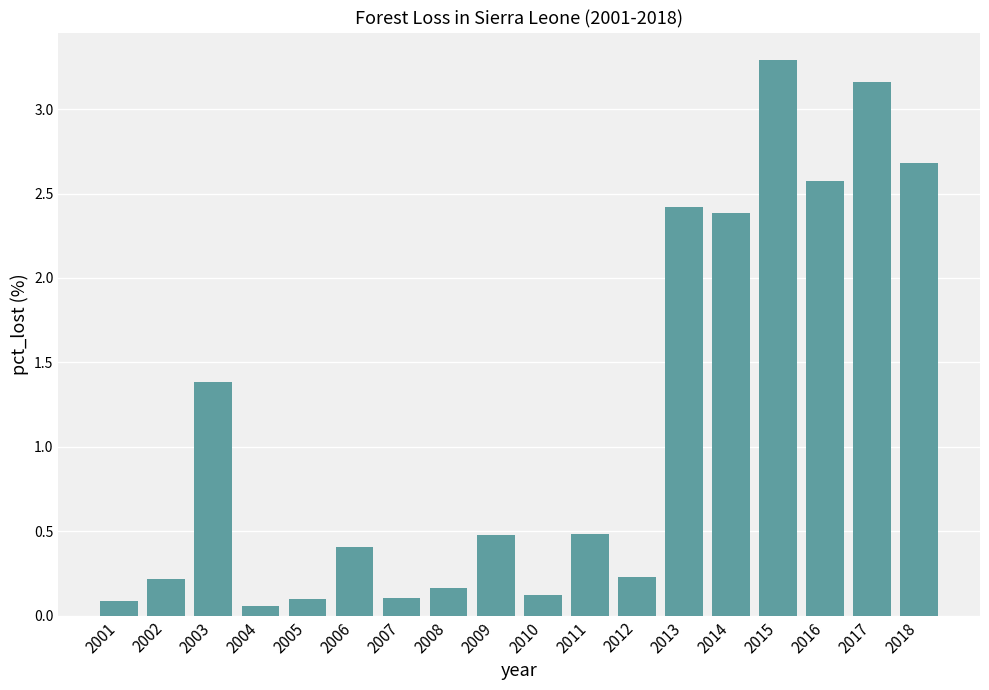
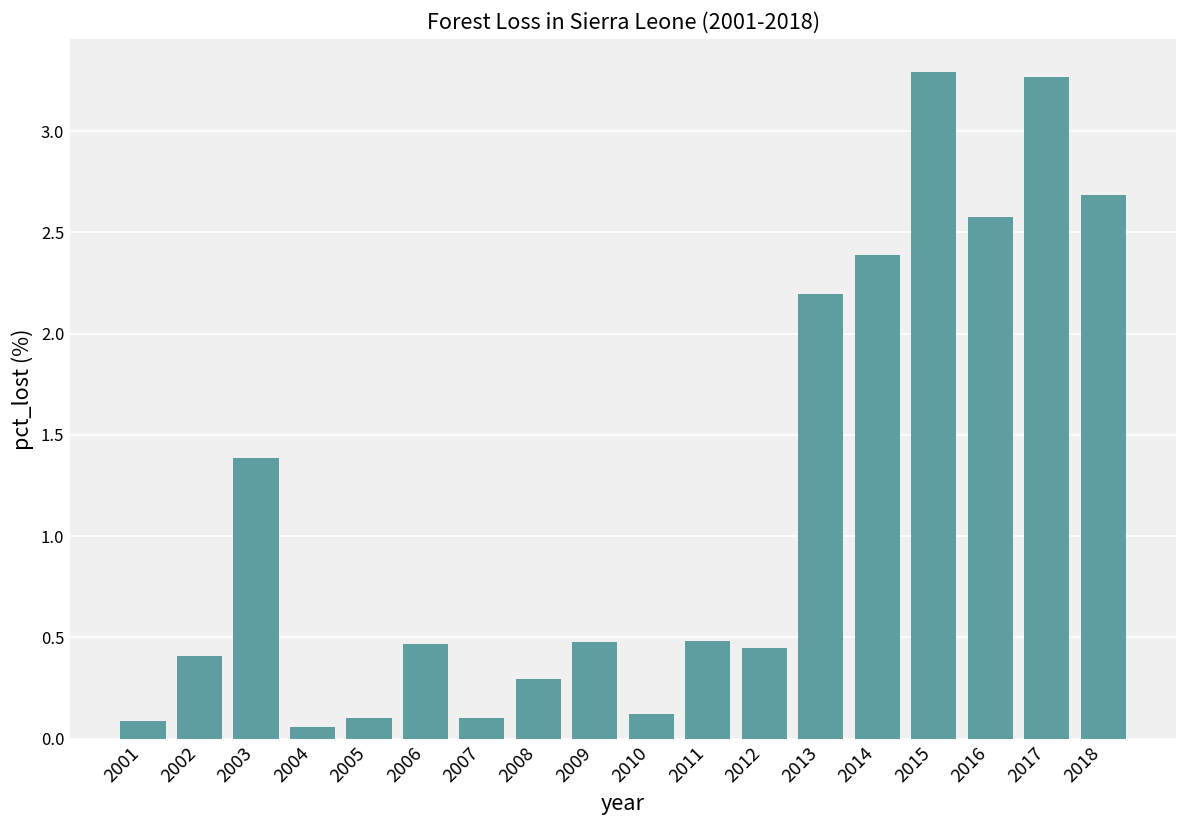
2002: 0.22 -> 0.41
2006: 0.41 -> 0.47
2008: 0.16 -> 0.29
2012: 0.23 -> 0.45
2013: 2.42 -> 2.20
2017: 3.16 -> 3.27
